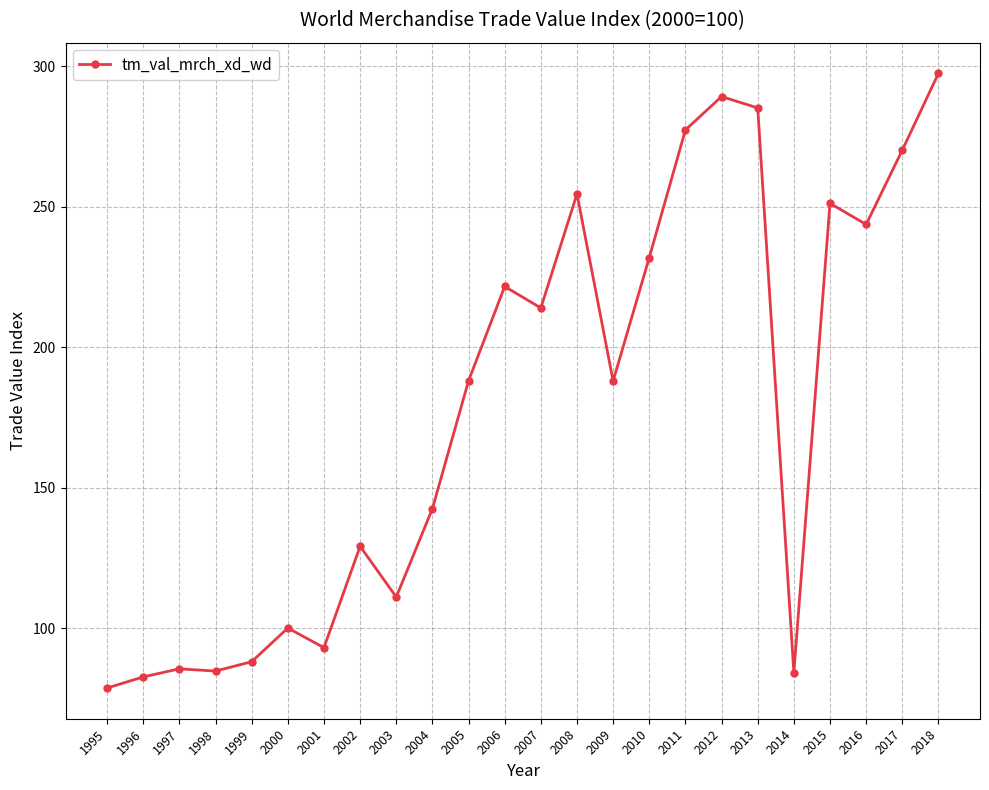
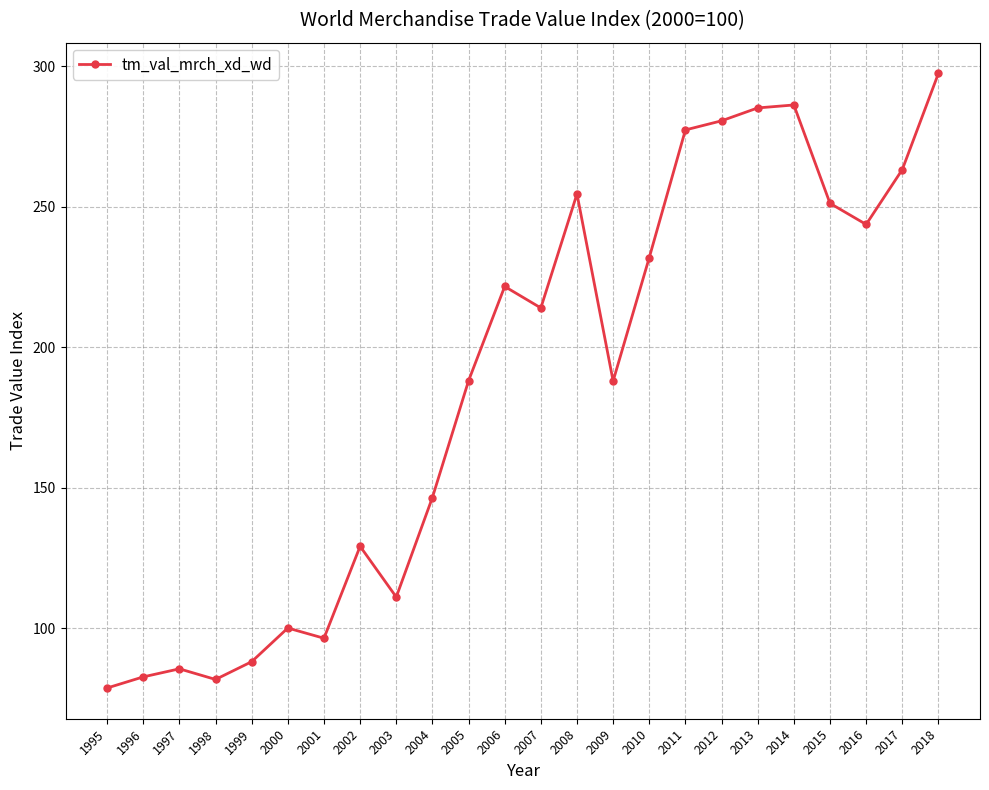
1998: 85 -> 82
2001: 93 -> 96
2004: 143 -> 146
2012: 289 -> 281
2014: 84 -> 286
2017: 270 -> 263
